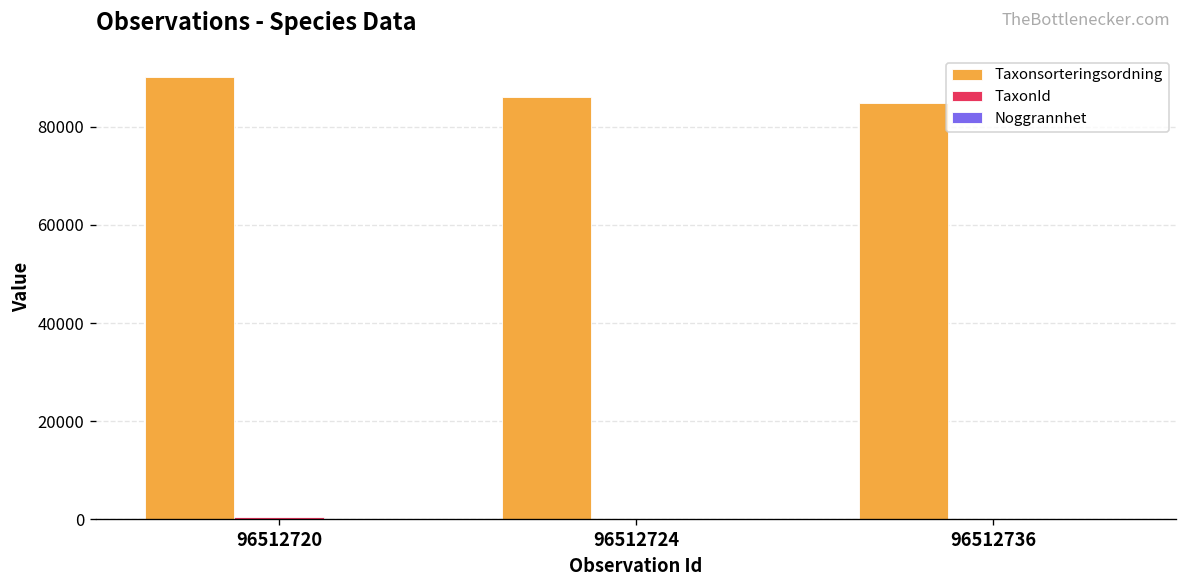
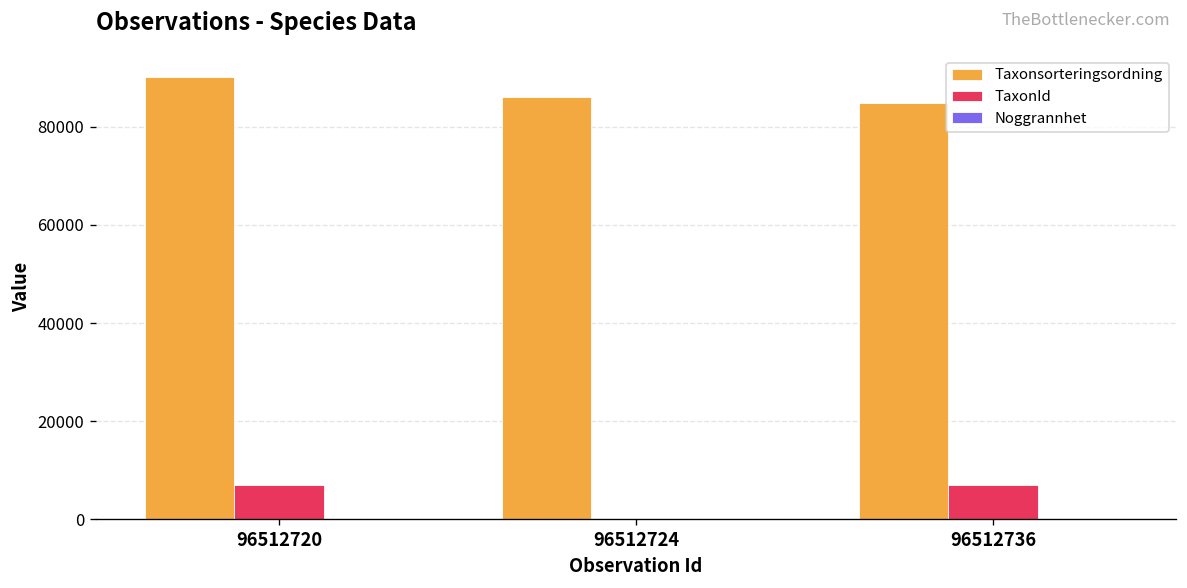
TaxonId, 96512720: 0 -> 7000
TaxonId, 96512736: 0 -> 7000
